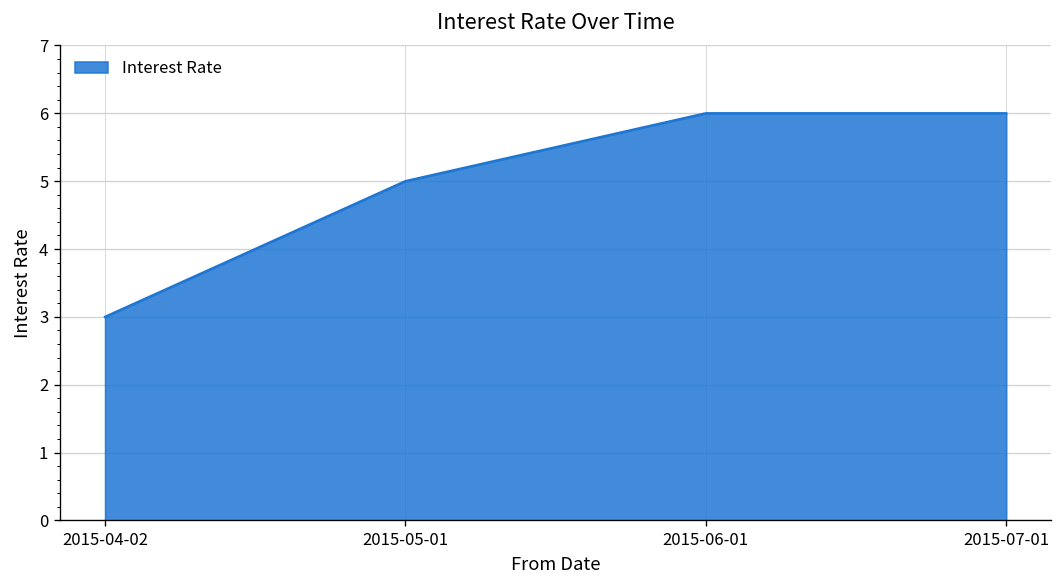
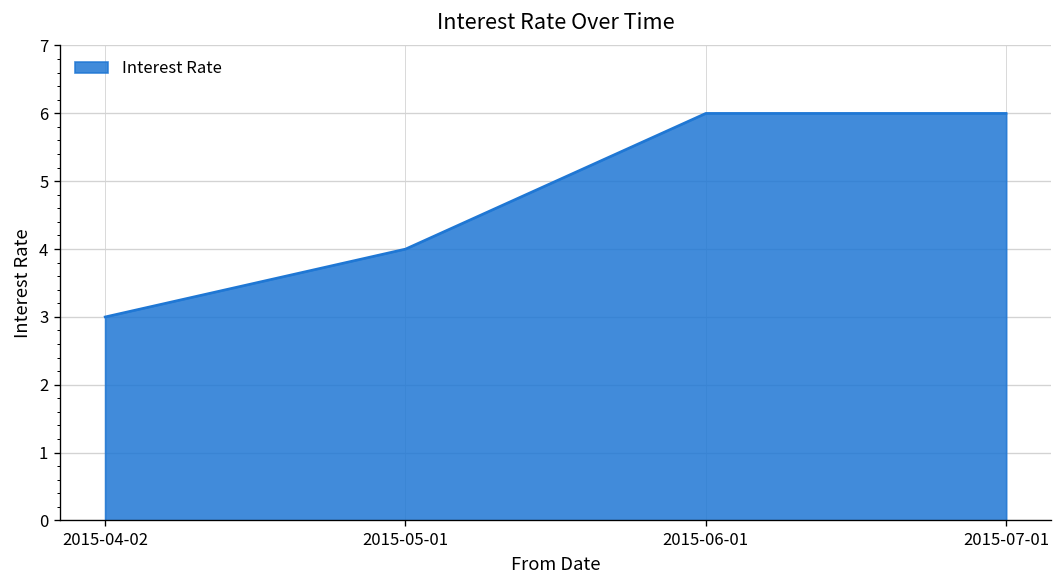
2015-05-01: 5 -> 4
